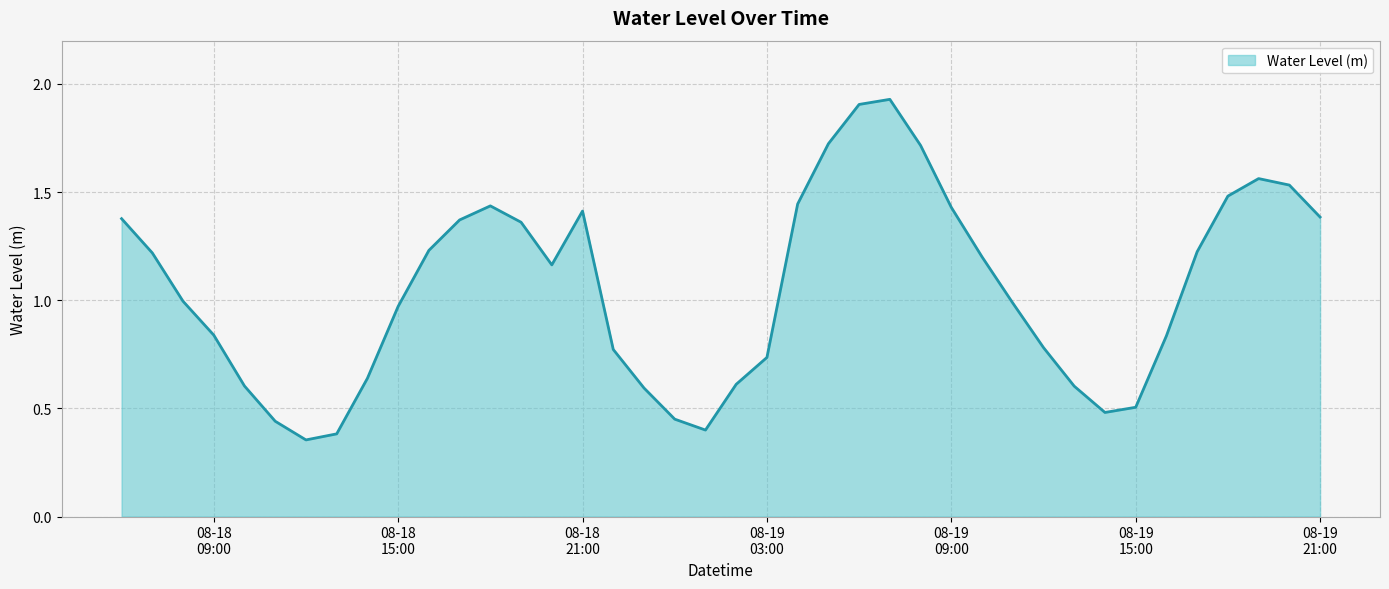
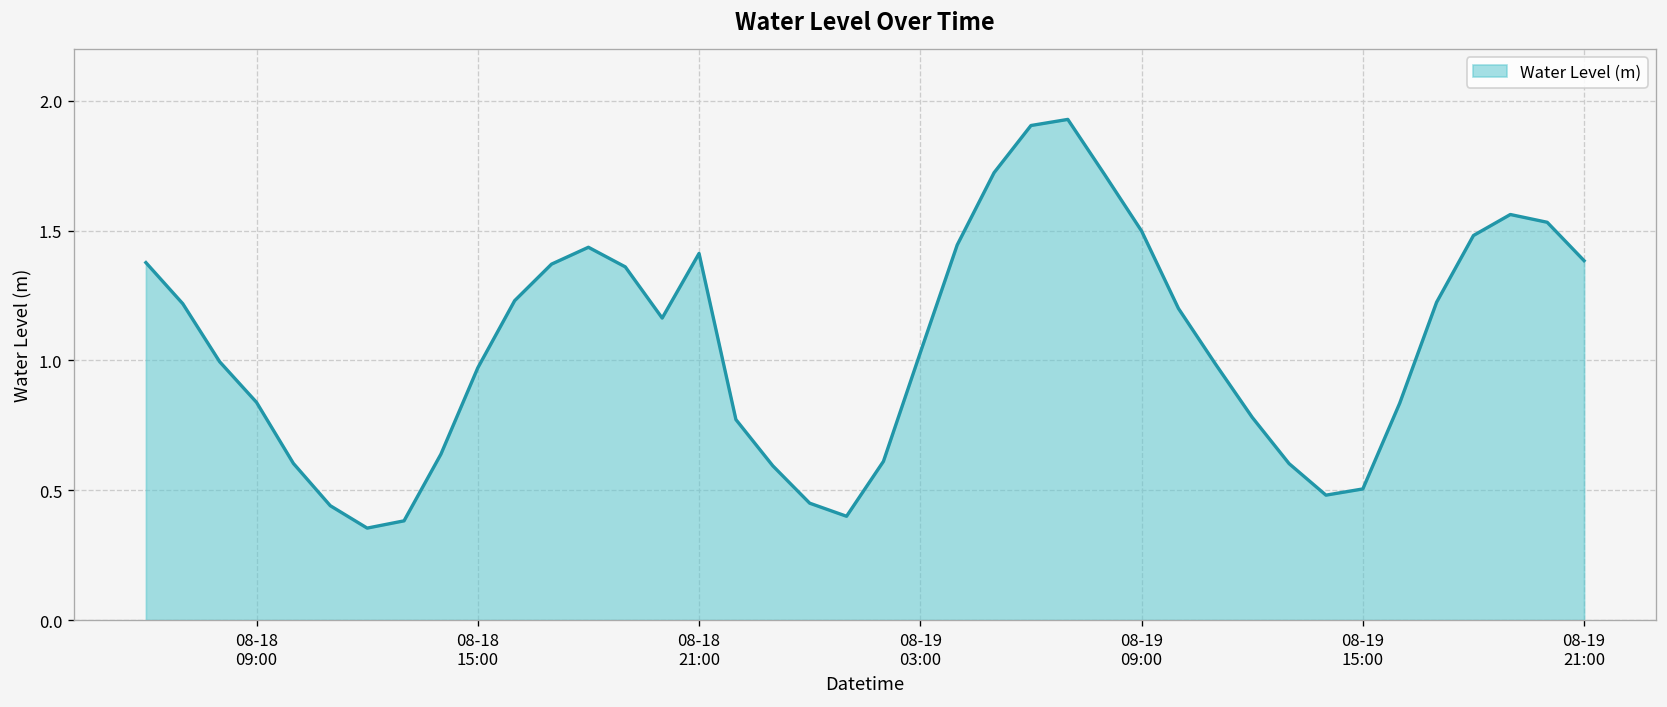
08-19 03:00: 0.74 -> 1.03
08-19 09:00: 1.43 -> 1.50
